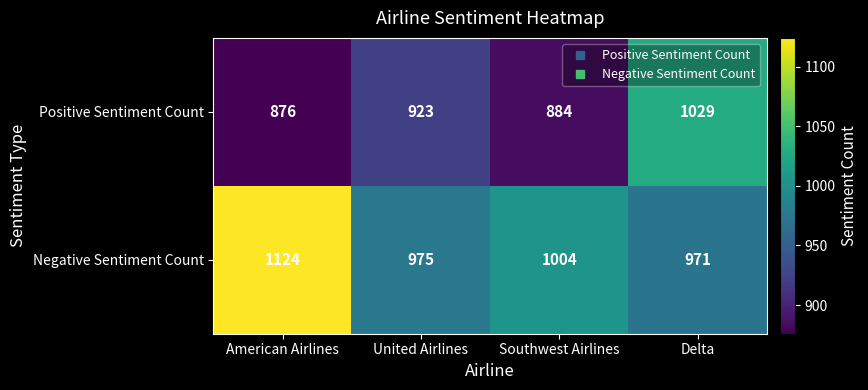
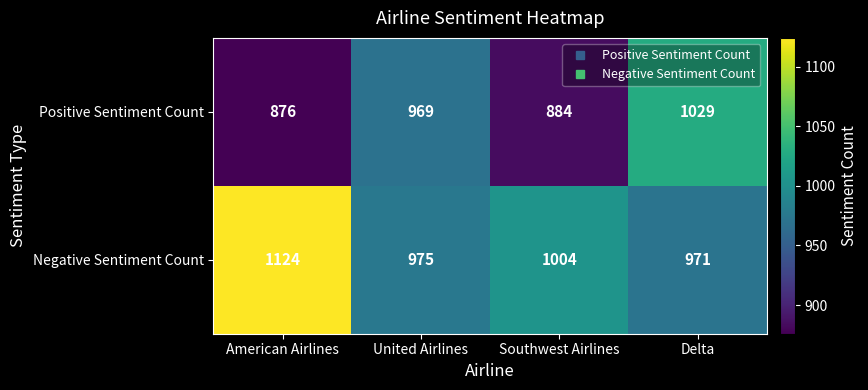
Positive Sentiment Count, United Airlines: 923 -> 969
